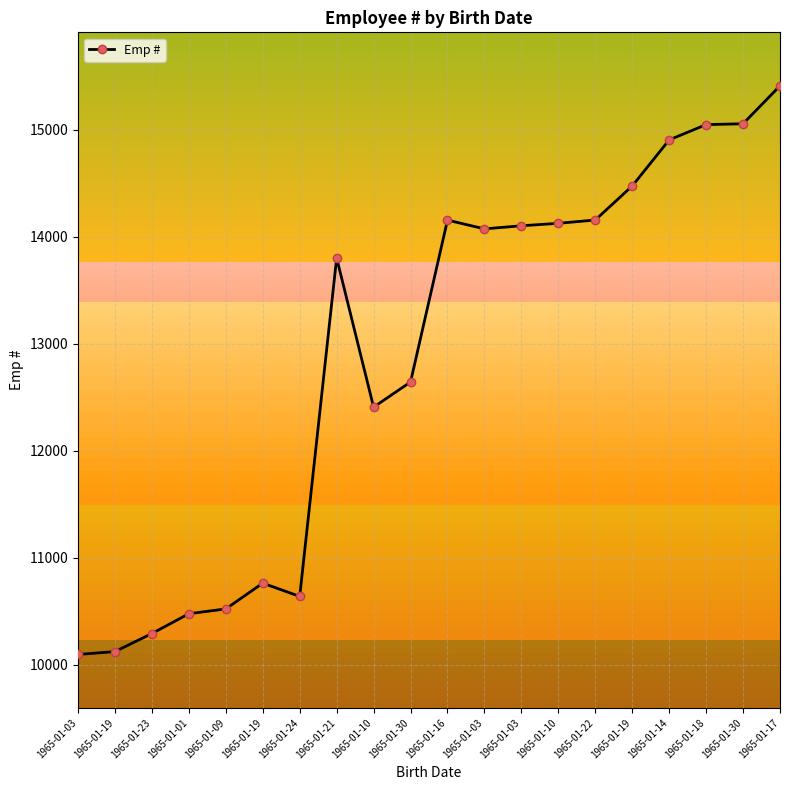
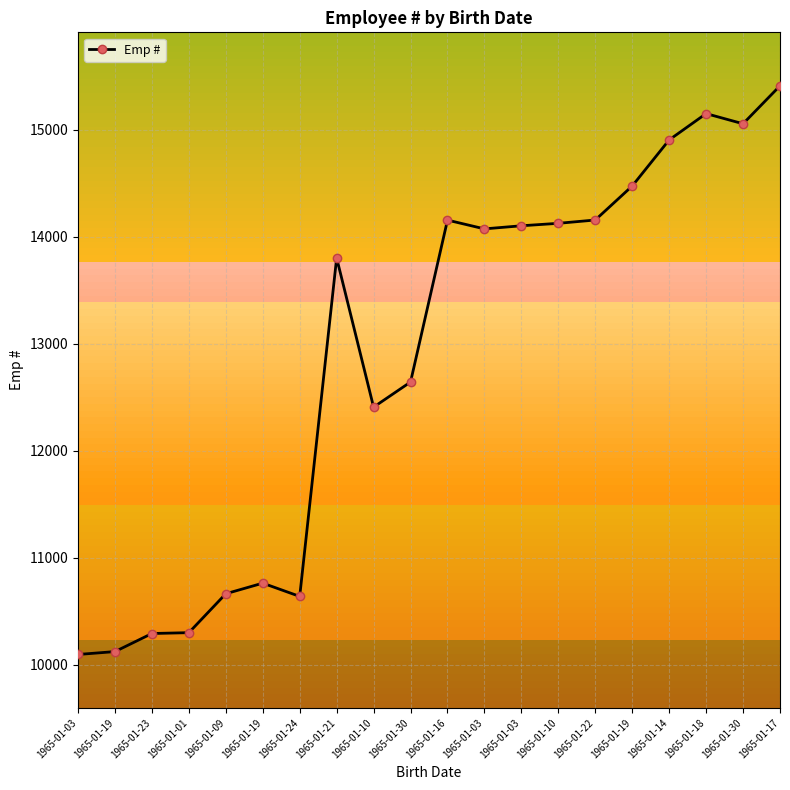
1965-01-01: 10480 -> 10300
1965-01-09: 10520 -> 10660
1965-01-18: 15050 -> 15150
